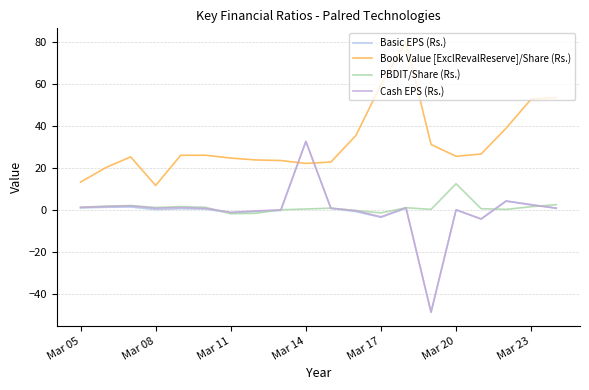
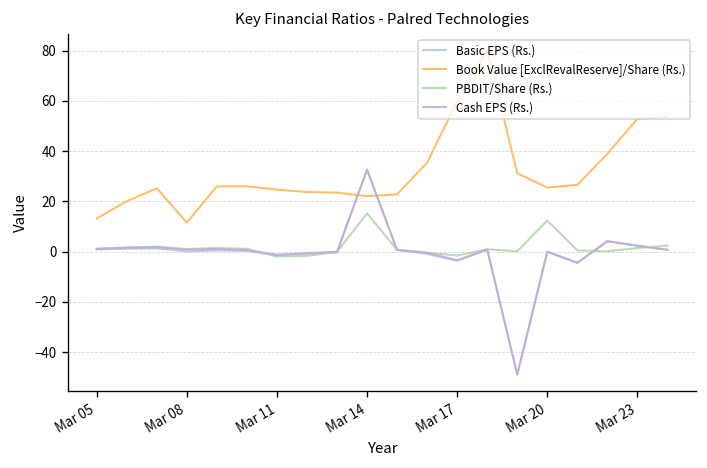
PBDIT/Share (Rs.), Mar 14: 0 -> 15
